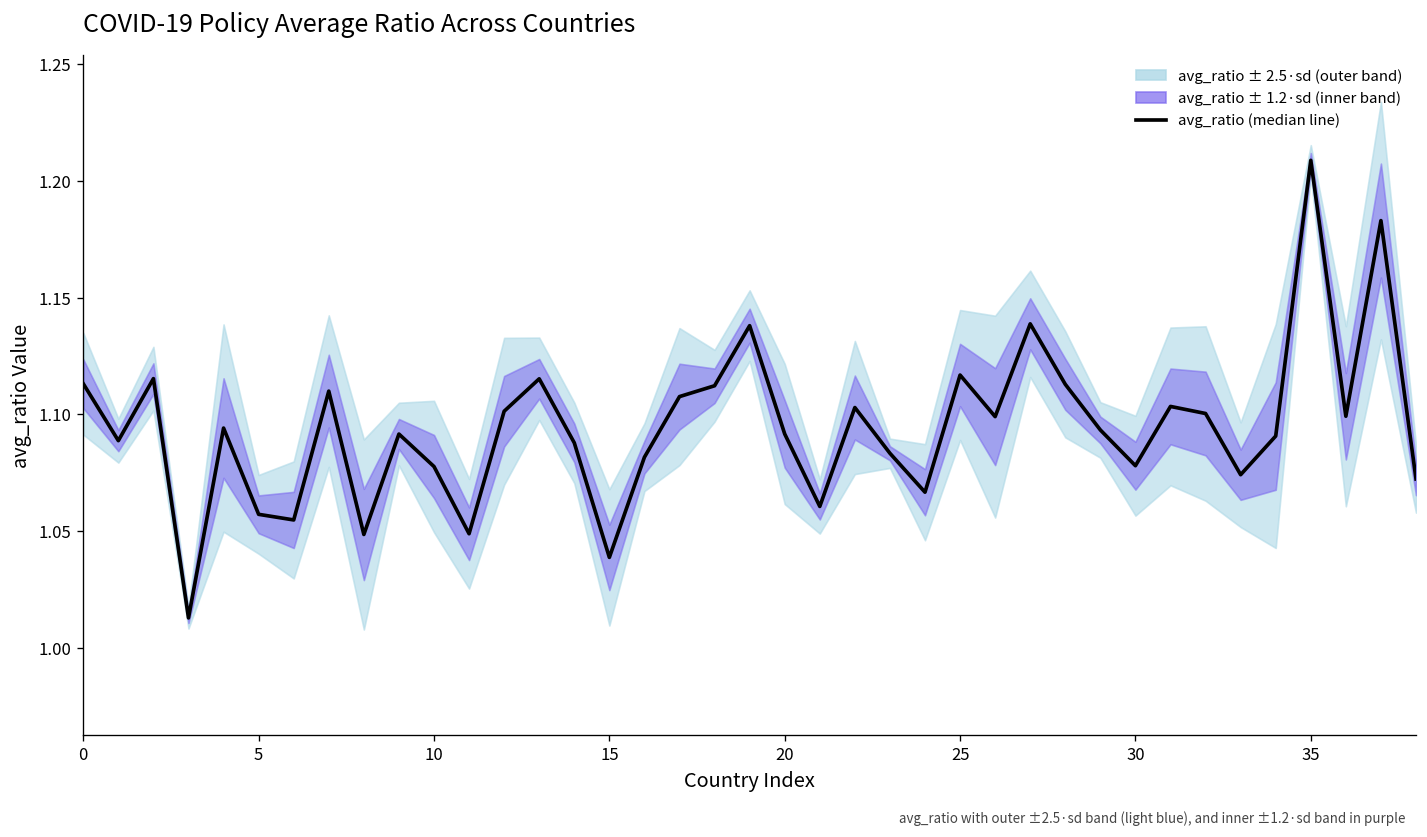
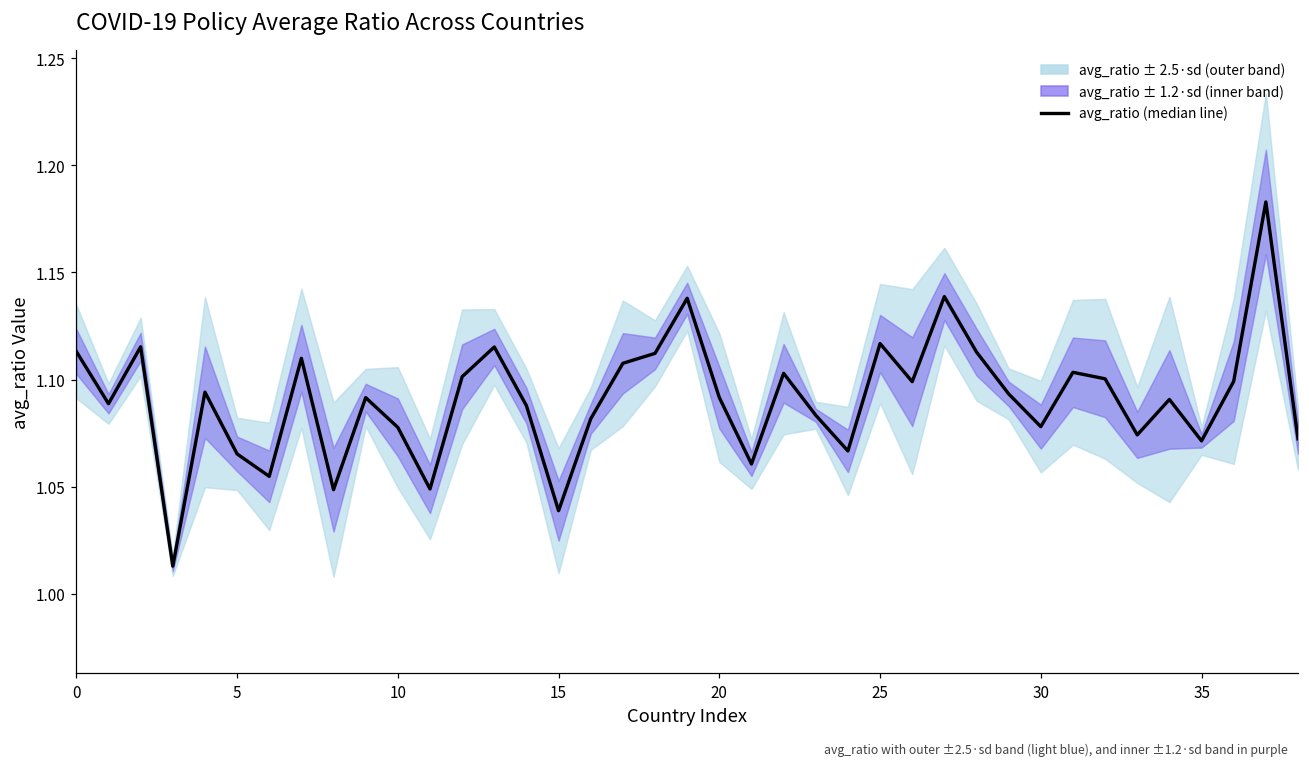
avg_ratio (median line), 5: 1.057 -> 1.065
avg_ratio (median line), 35: 1.209 -> 1.071
